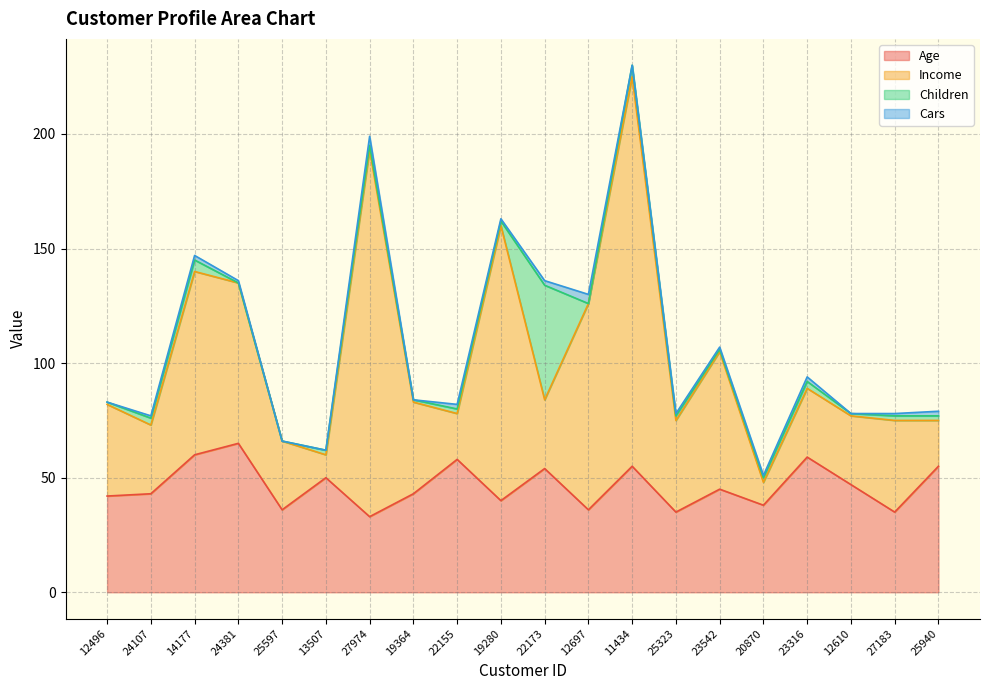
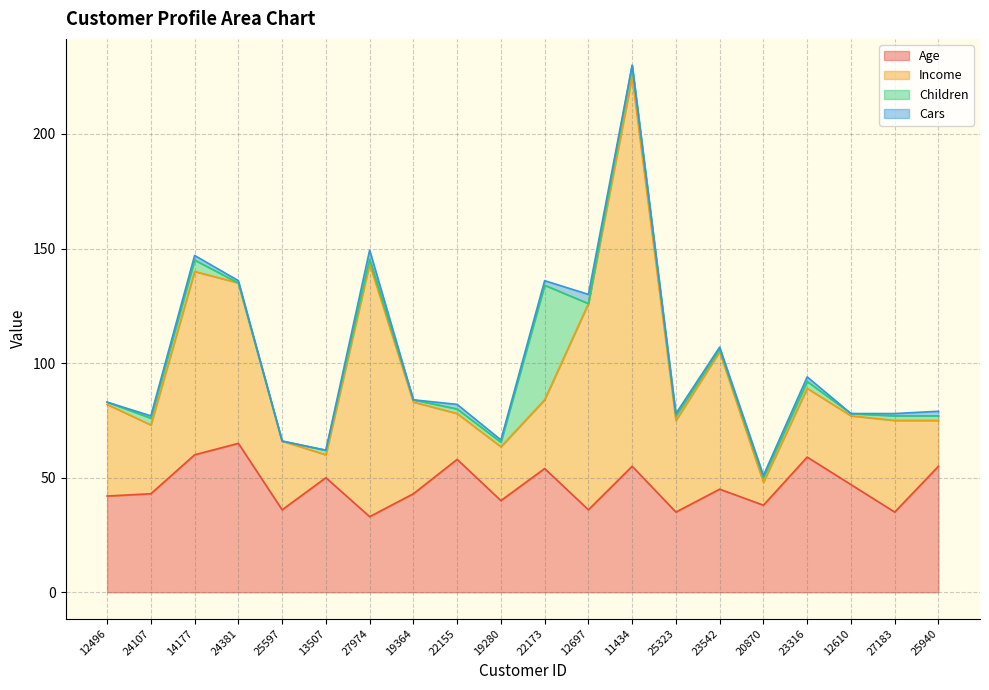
Income, 27974: 160 -> 110
Income, 19280: 120 -> 23
